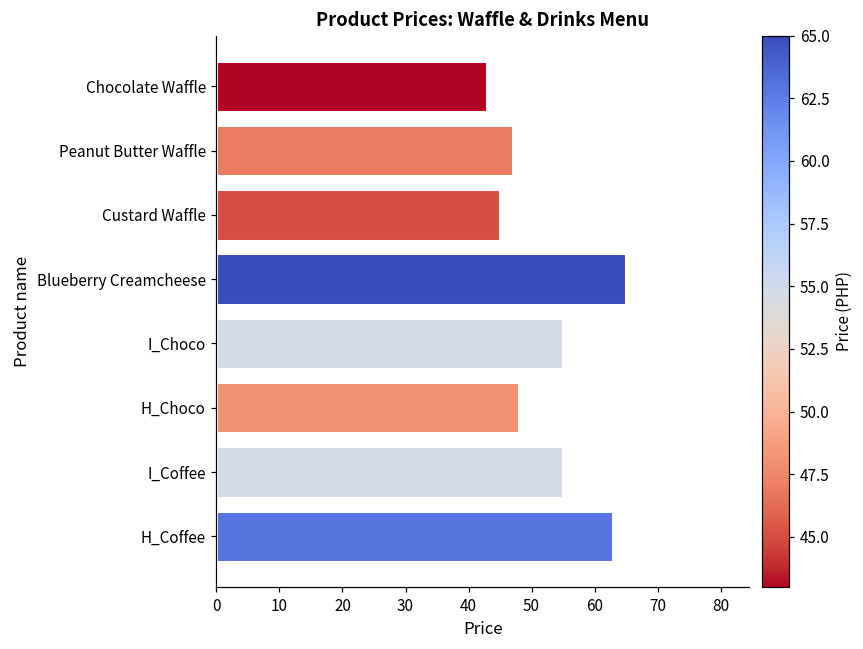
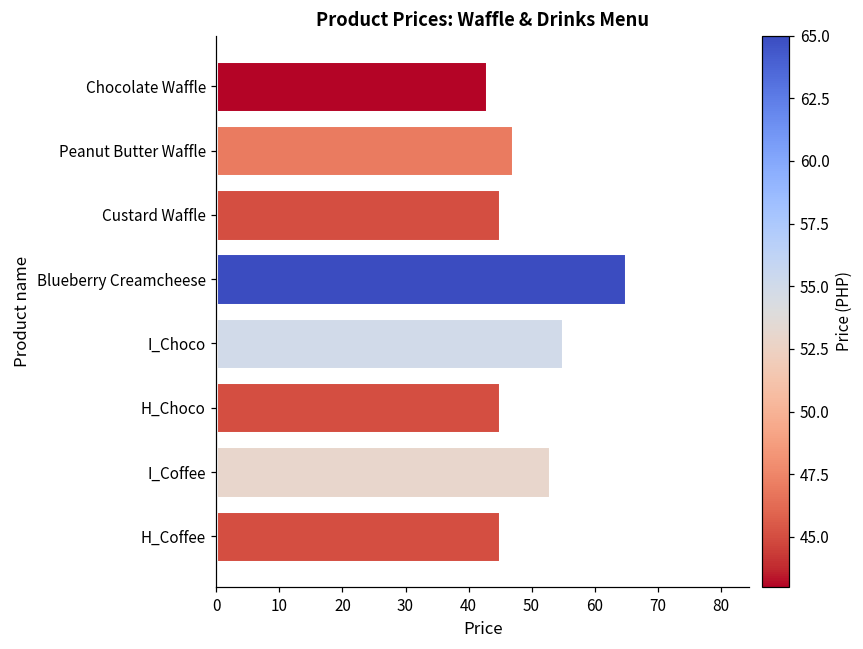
H_Choco: 48 -> 45
I_Coffee: 55 -> 53
H_Coffee: 63 -> 45
